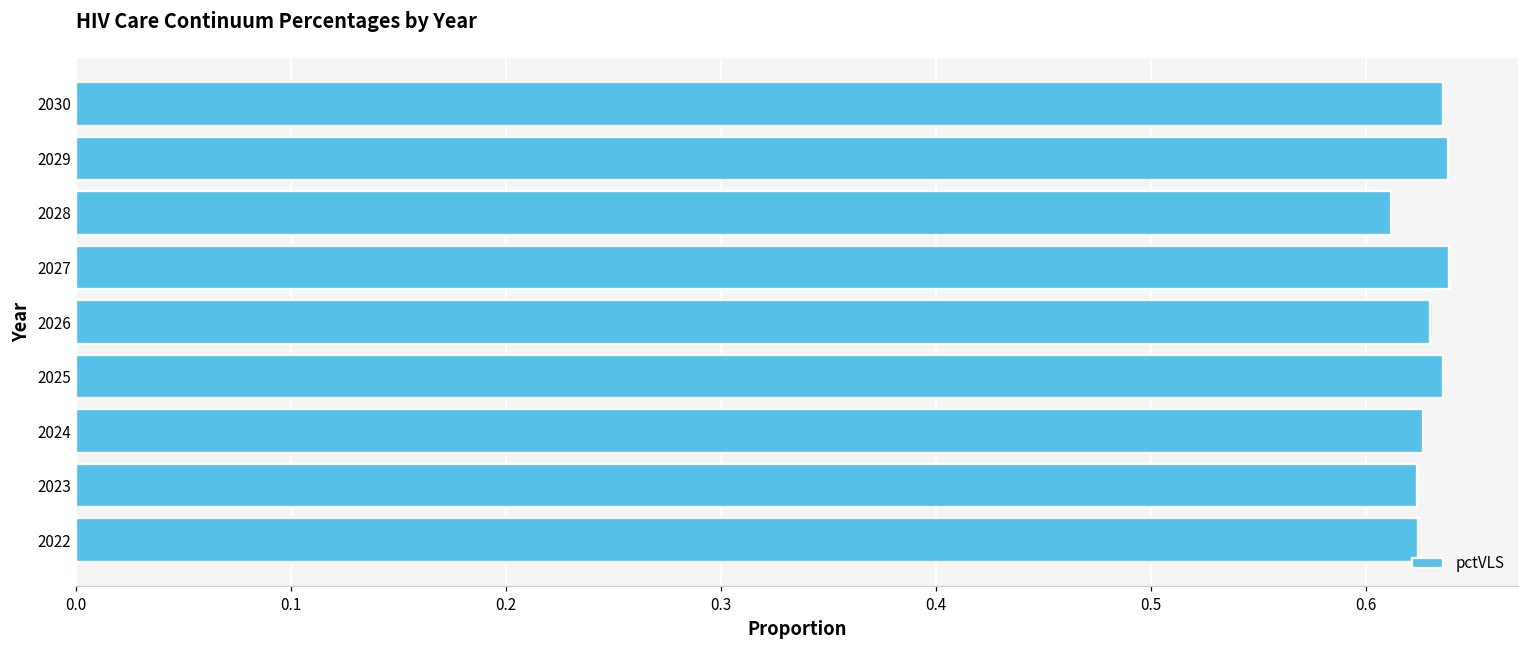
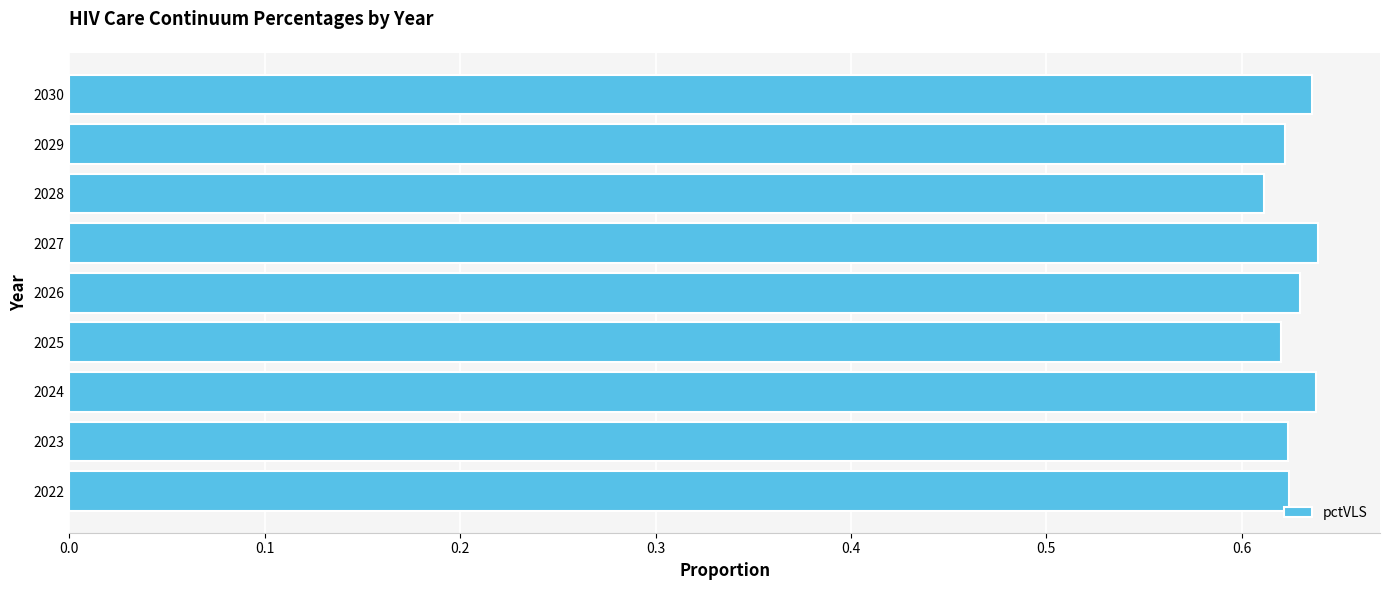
2029: 0.638 -> 0.622
2025: 0.636 -> 0.620
2024: 0.627 -> 0.638
